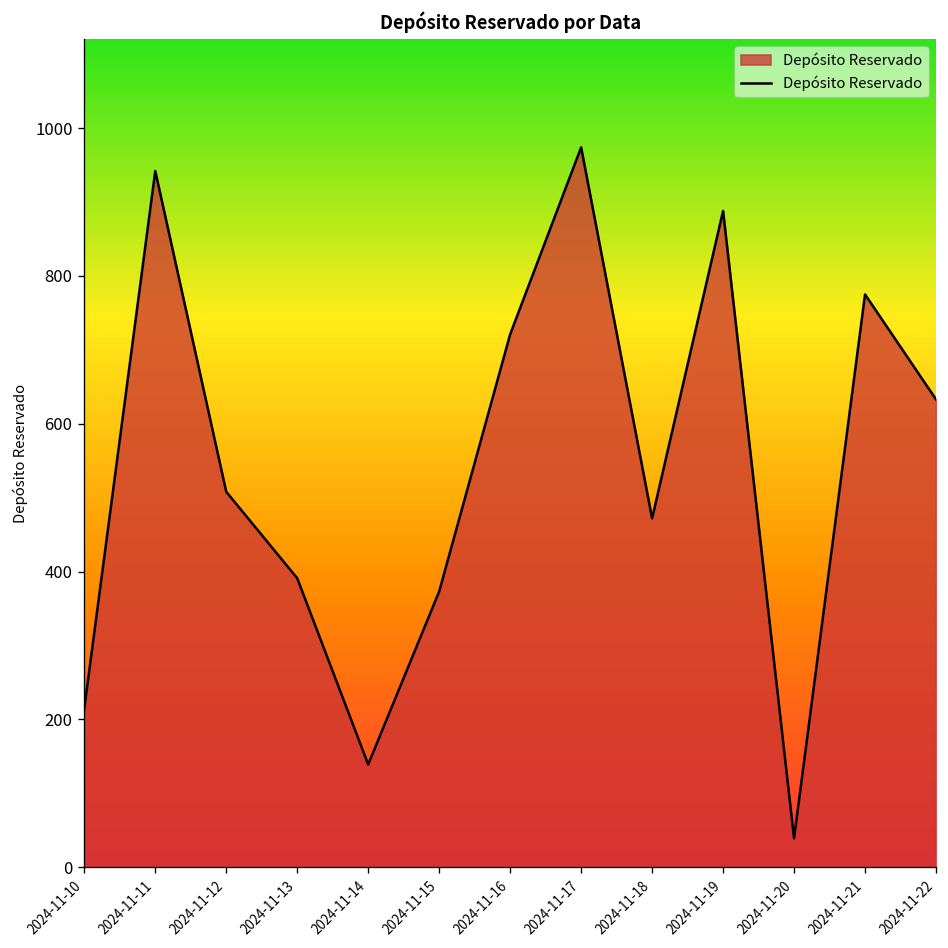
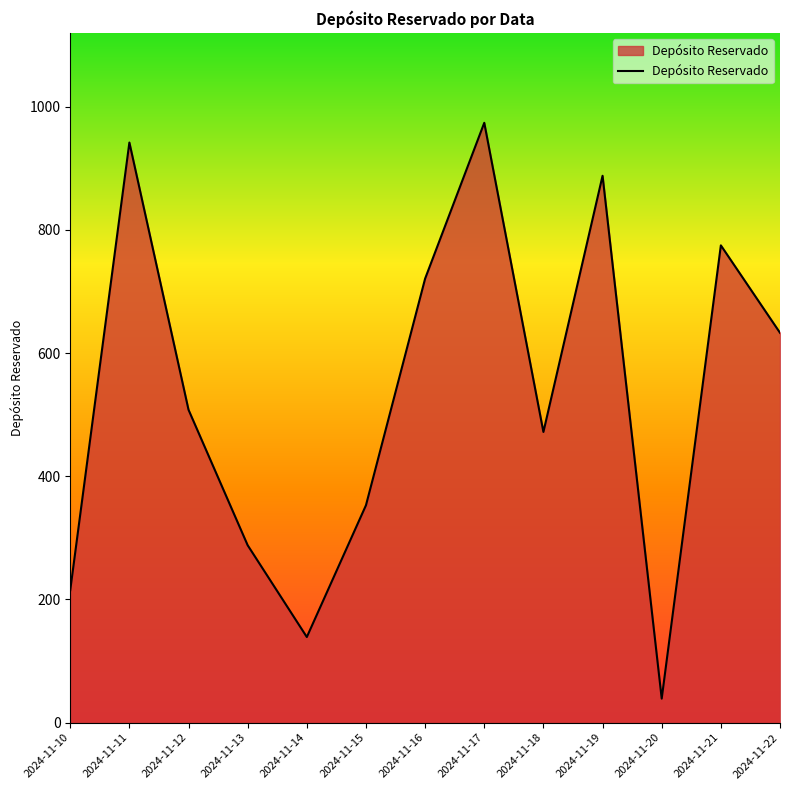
2024-11-13: 390 -> 290
2024-11-15: 370 -> 350
